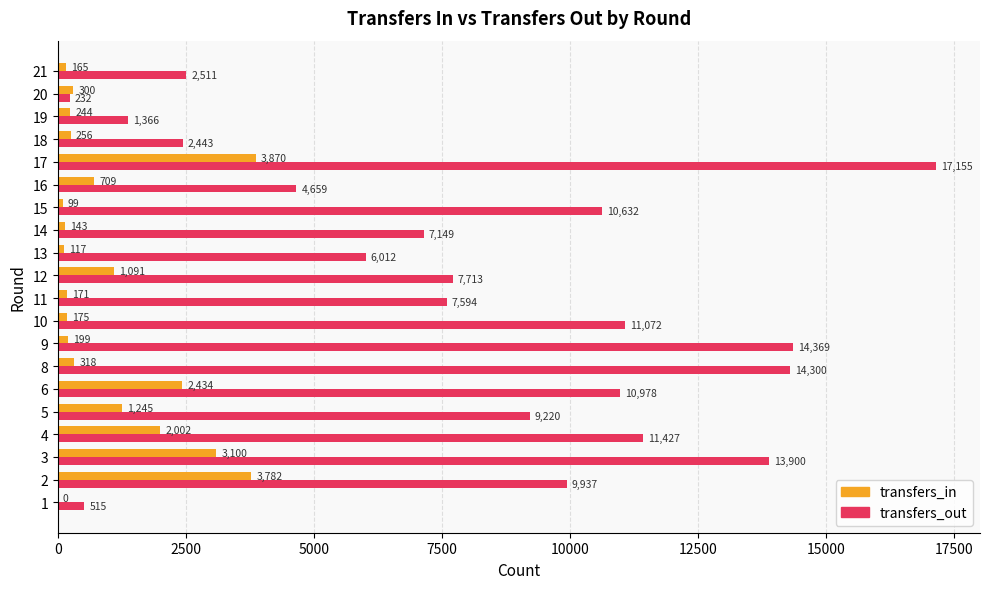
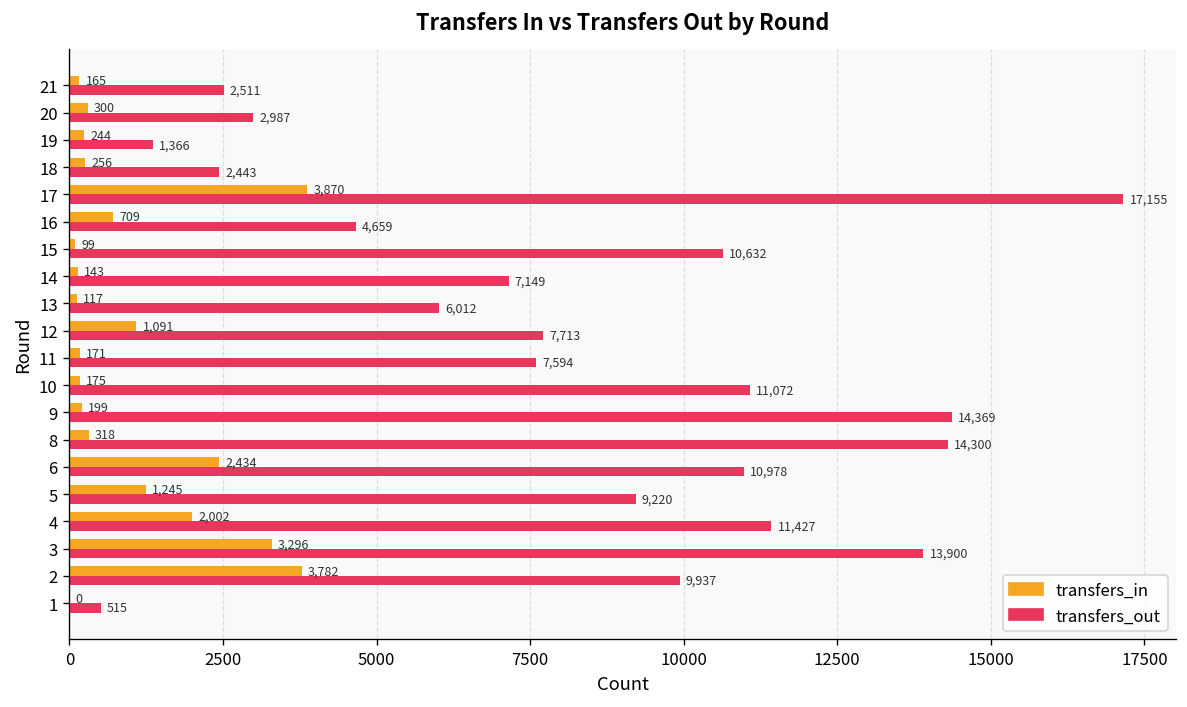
transfers_out, 20: 232 -> 2,987
transfers_in, 3: 3,100 -> 3,296
